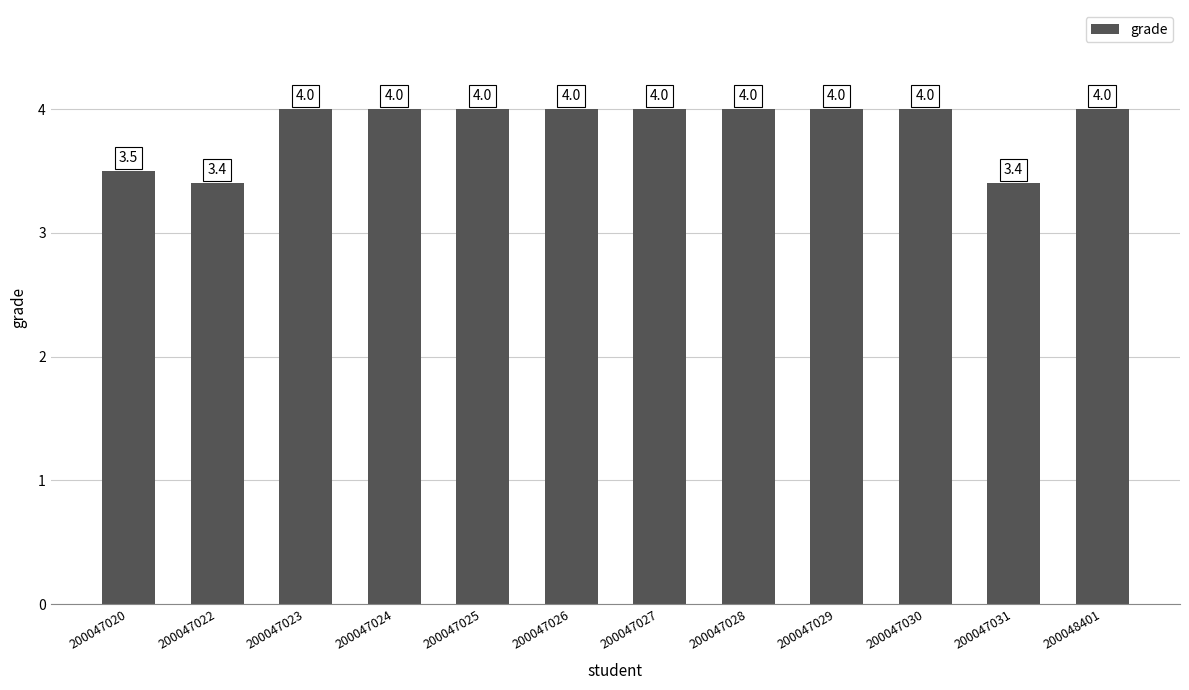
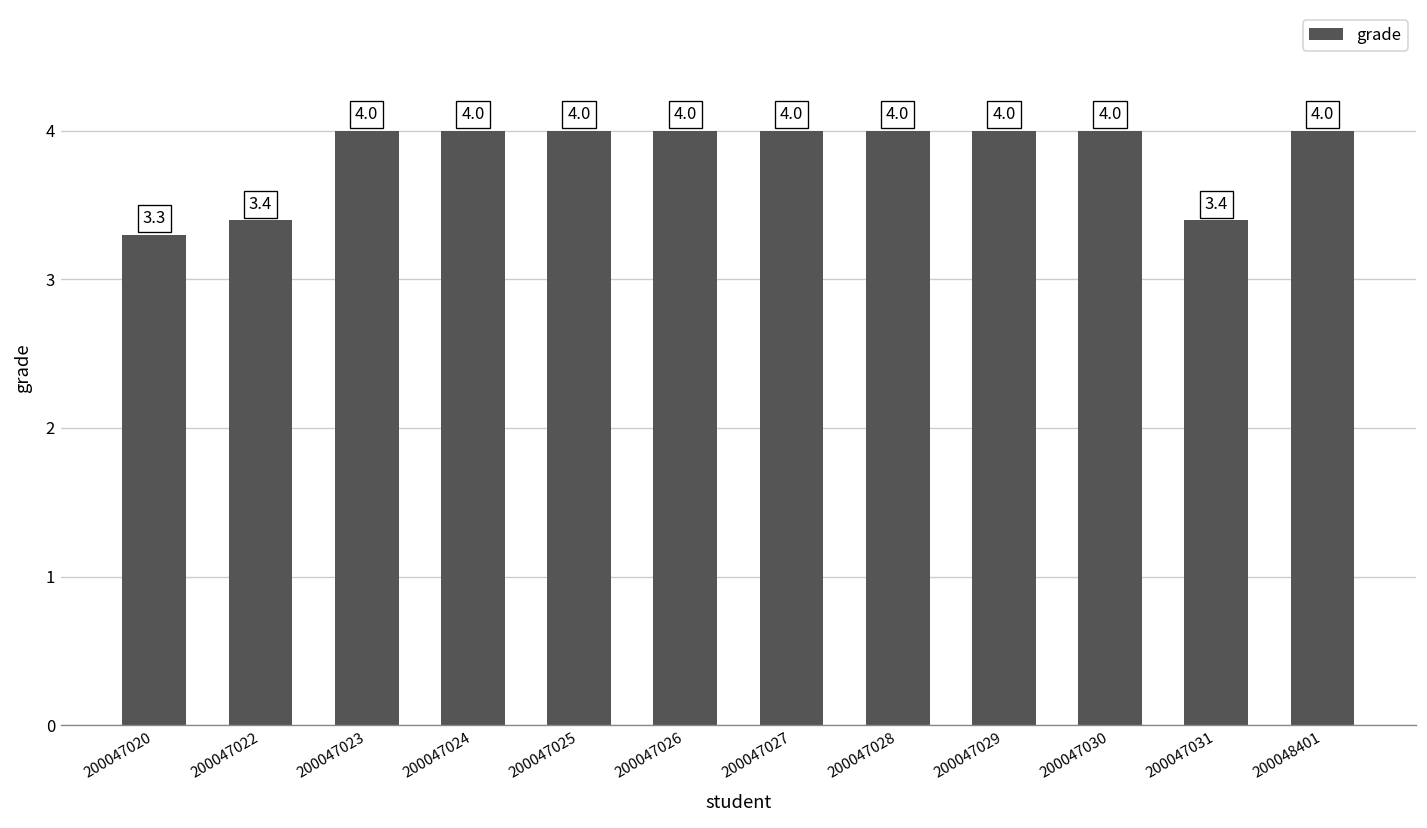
200047020: 3.5 -> 3.3
